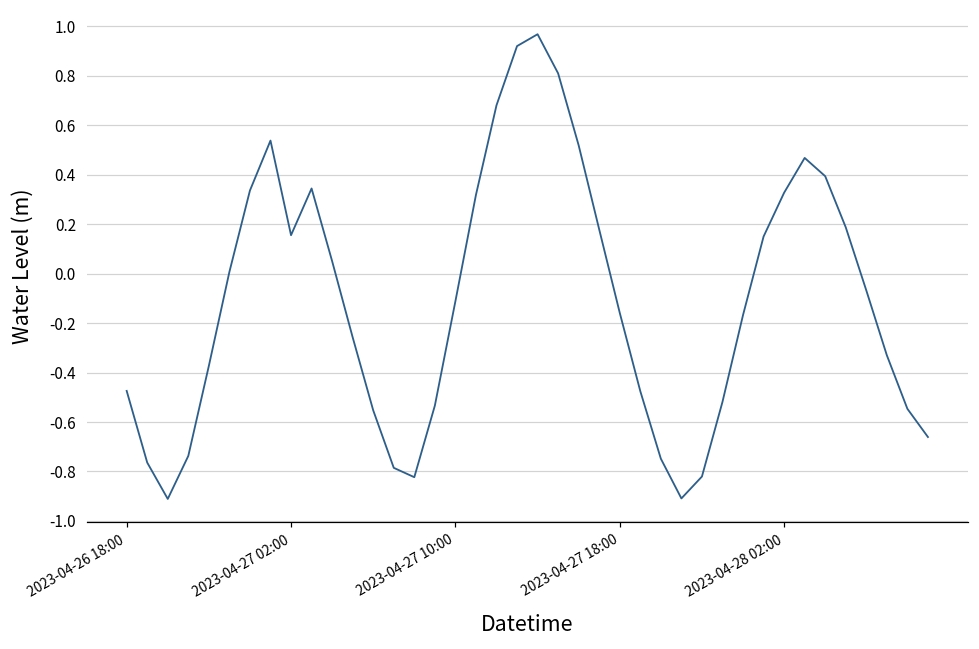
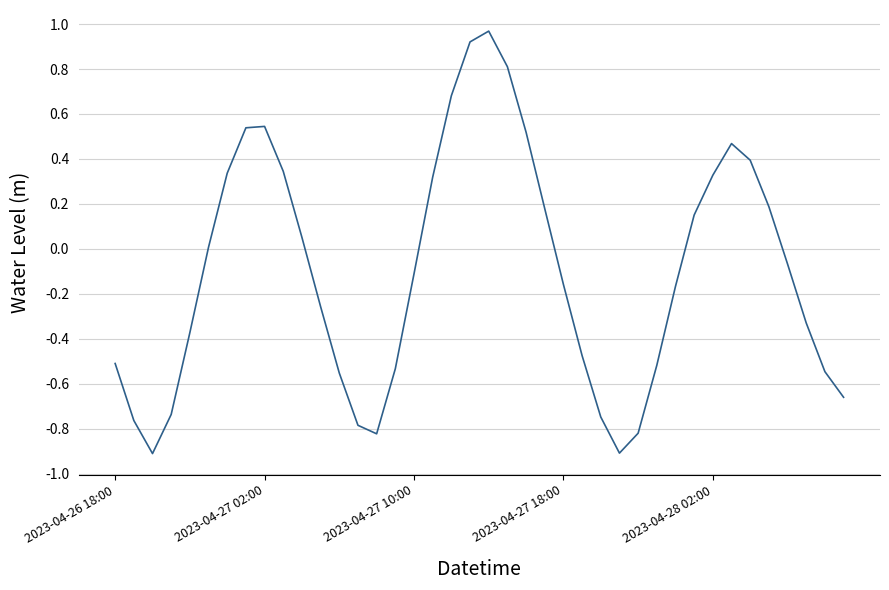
2023-04-26 18:00: -0.47 -> -0.51
2023-04-27 02:00: 0.16 -> 0.54
